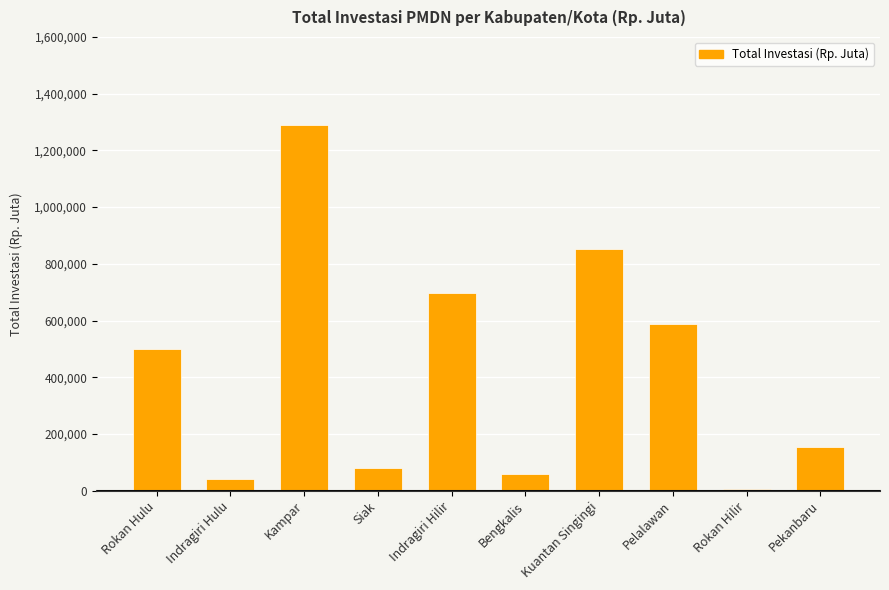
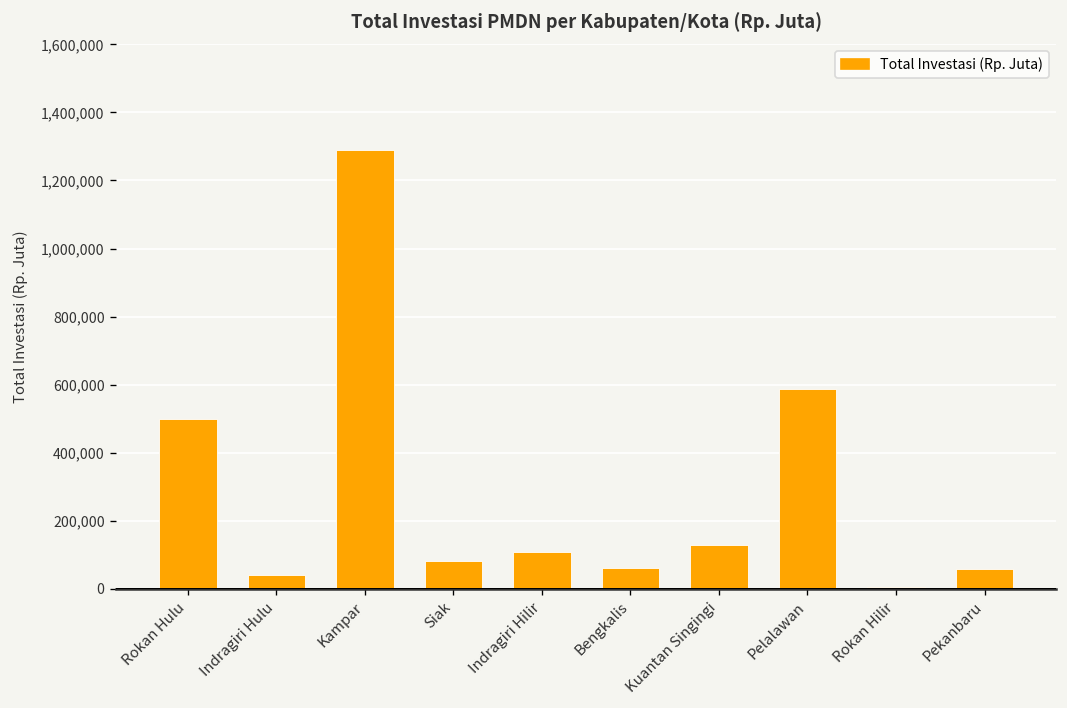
Indragiri Hilir: 700,000 -> 110,000
Kuantan Singingi: 850,000 -> 130,000
Pekanbaru: 150,000 -> 60,000
